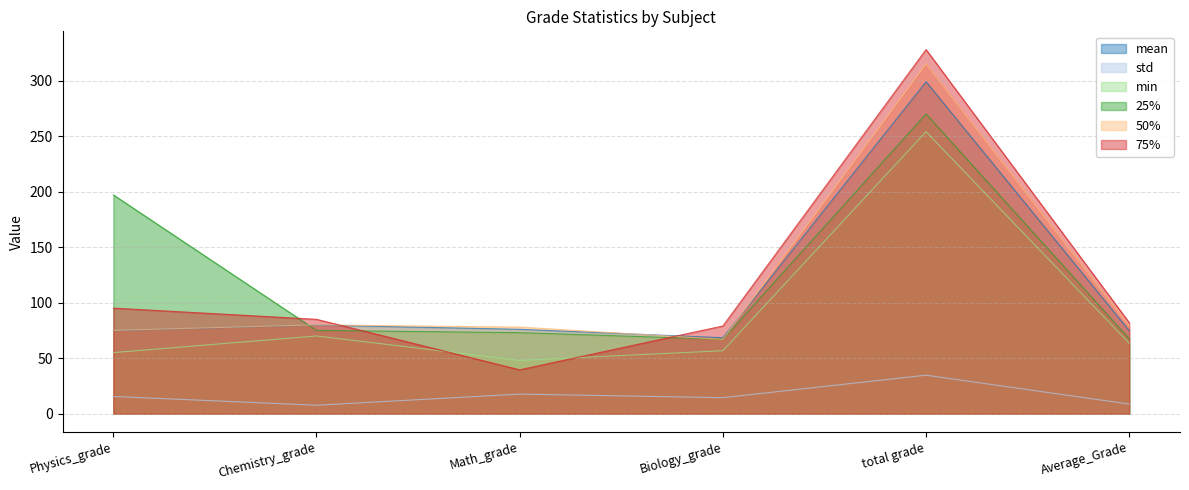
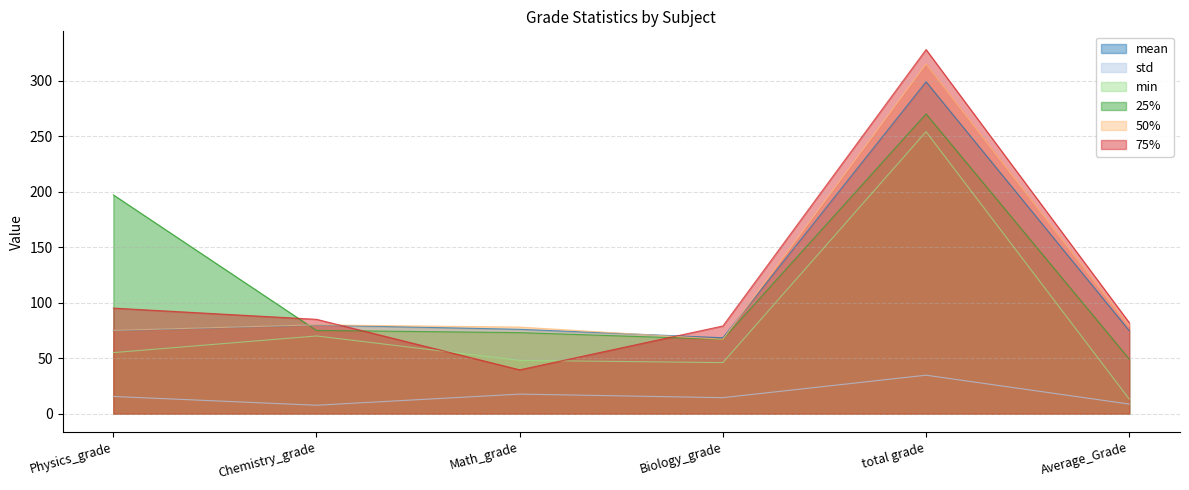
min, Biology_grade: 57 -> 46
min, Average_Grade: 64 -> 13
25%, Average_Grade: 68 -> 49
